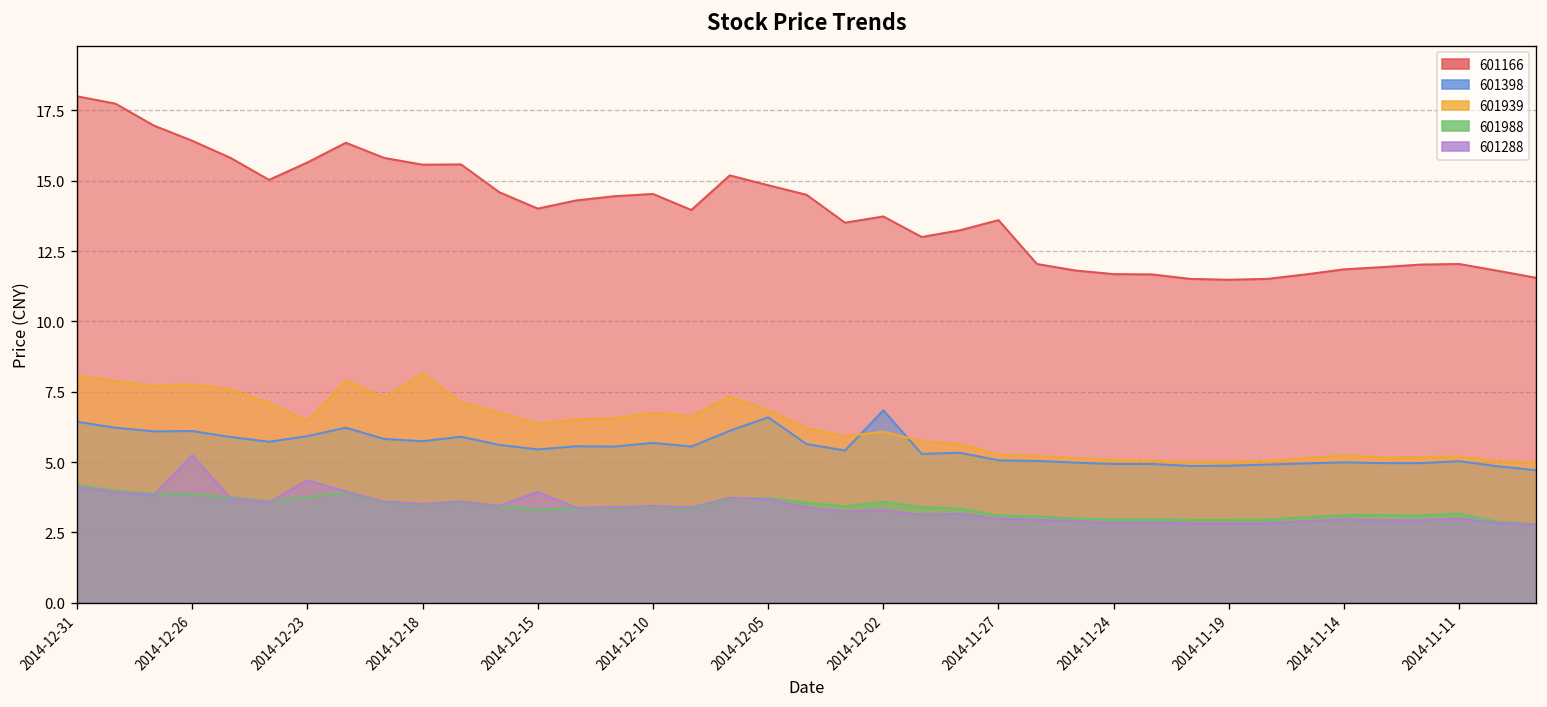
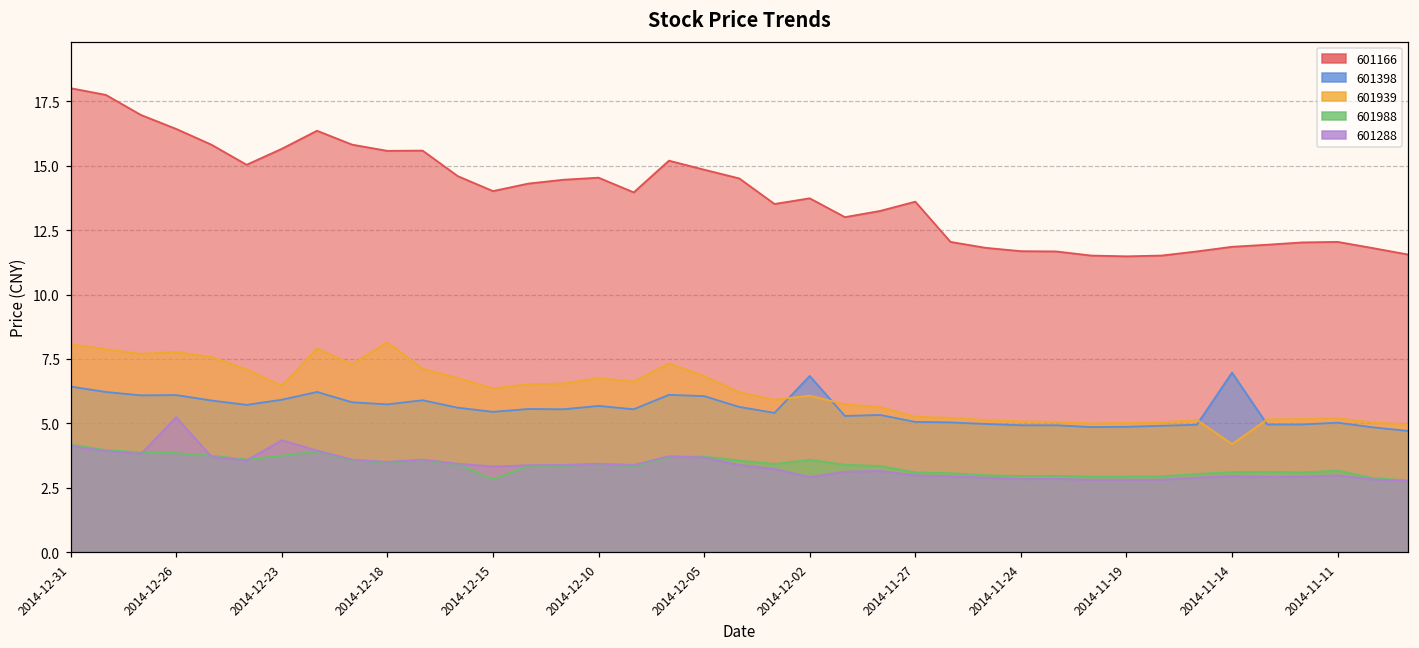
601988, 2014-12-15: 3.3 -> 2.8
601288, 2014-12-15: 3.9 -> 3.3
601398, 2014-12-05: 6.6 -> 6.1
601288, 2014-12-02: 3.3 -> 2.9
601398, 2014-11-14: 5.0 -> 7.0
601939, 2014-11-14: 5.2 -> 4.2
